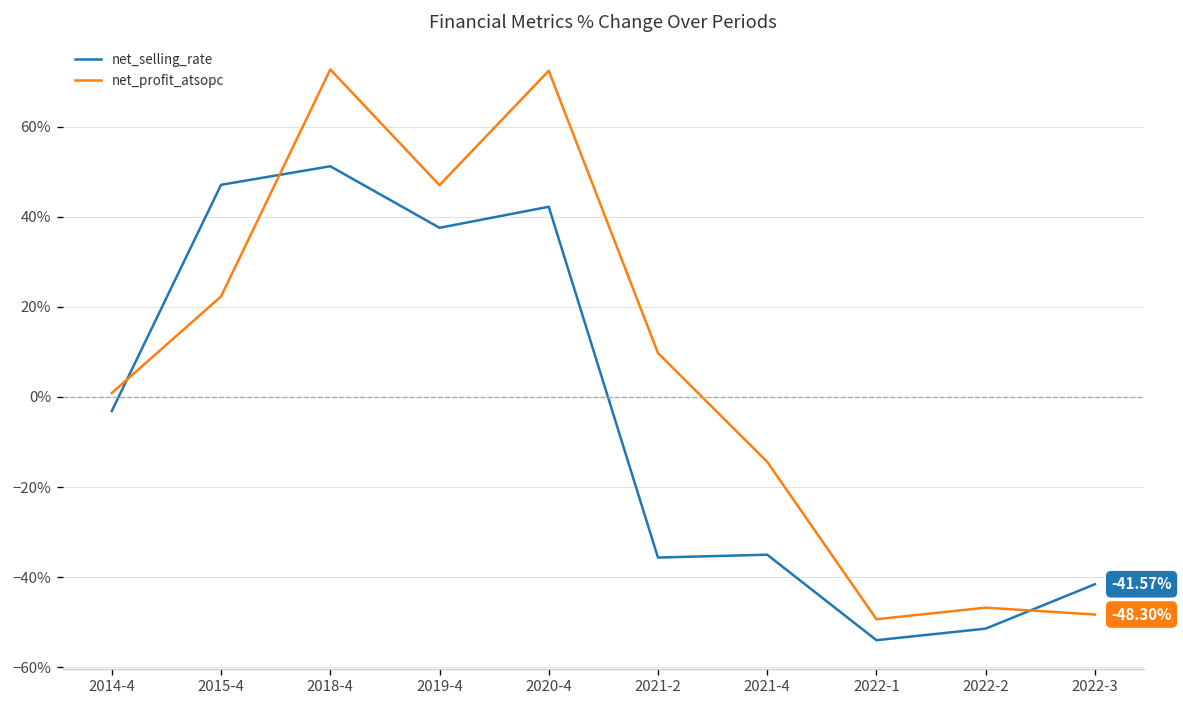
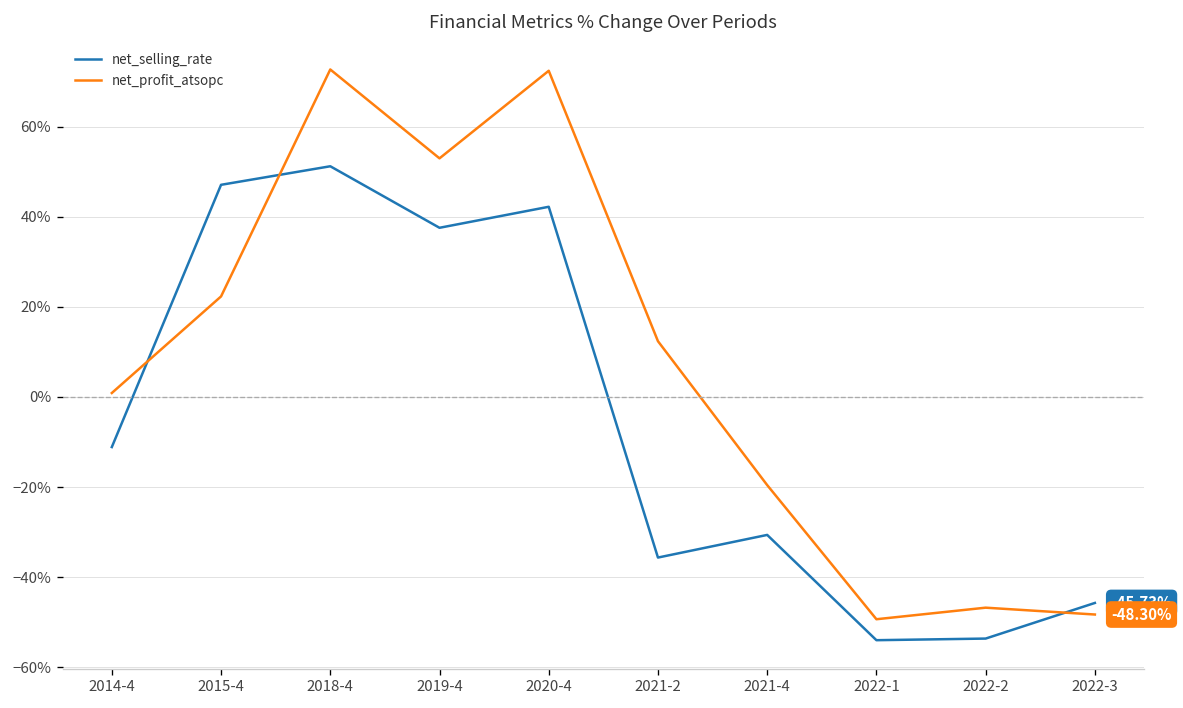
net_selling_rate, 2014-4: -3% -> -11%
net_profit_atsopc, 2019-4: 47% -> 53%
net_profit_atsopc, 2021-2: 10% -> 12%
net_selling_rate, 2021-4: -35% -> -31%
net_profit_atsopc, 2021-4: -14% -> -20%
net_selling_rate, 2022-2: -51% -> -54%
net_selling_rate, 2022-3: -41.57% -> -45.73%
